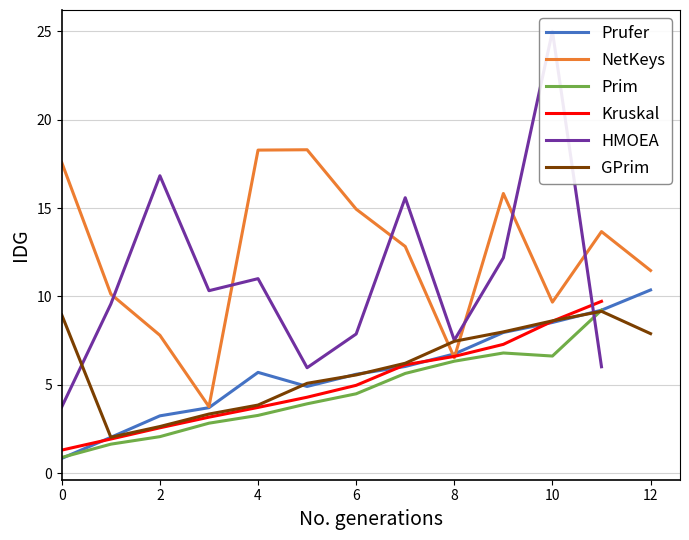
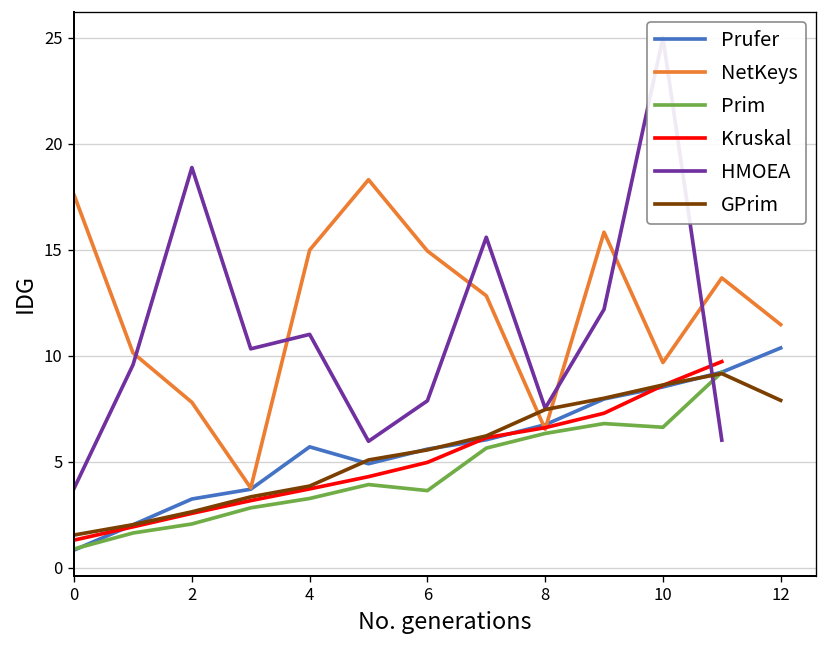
GPrim, 0: 9.0 -> 1.5
HMOEA, 2: 16.8 -> 18.9
NetKeys, 4: 18.3 -> 15.0
Prim, 6: 4.5 -> 3.6
